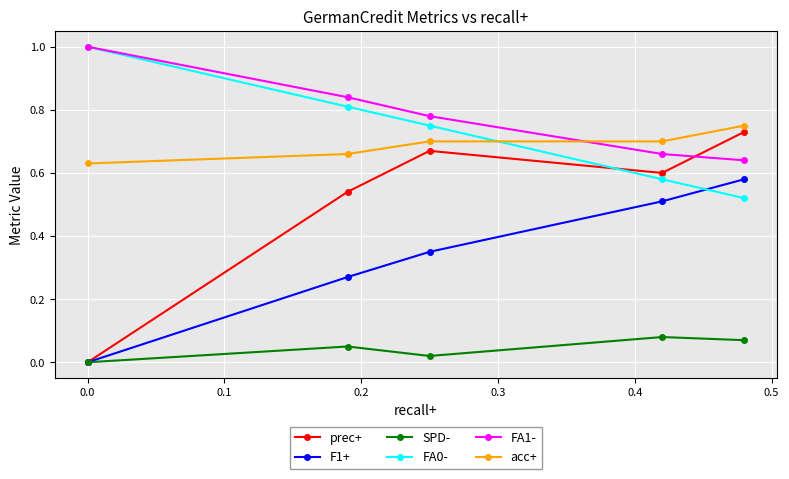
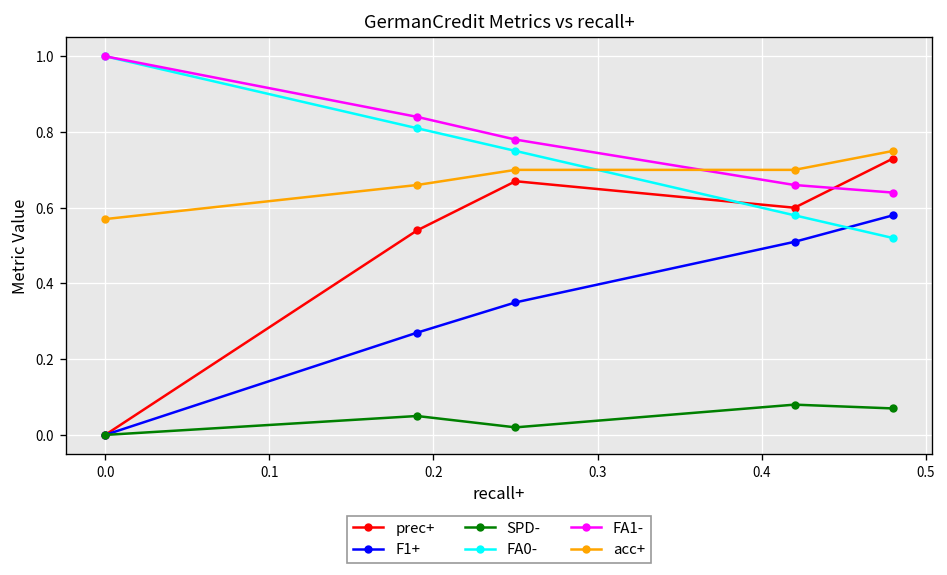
acc+, 0.0: 0.63 -> 0.57
